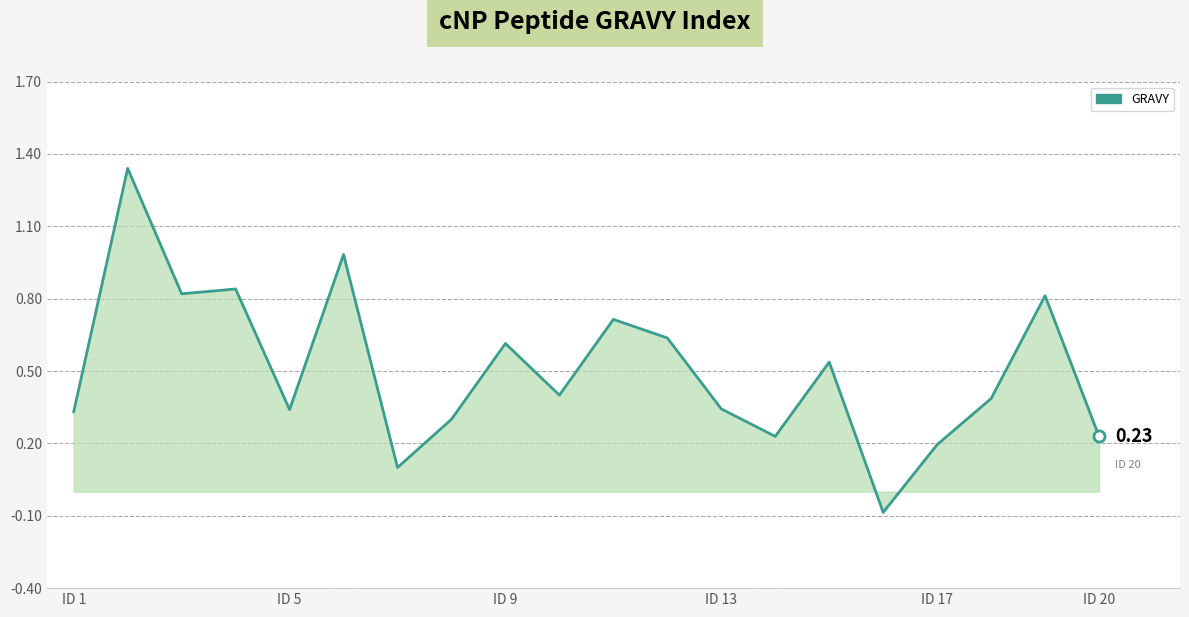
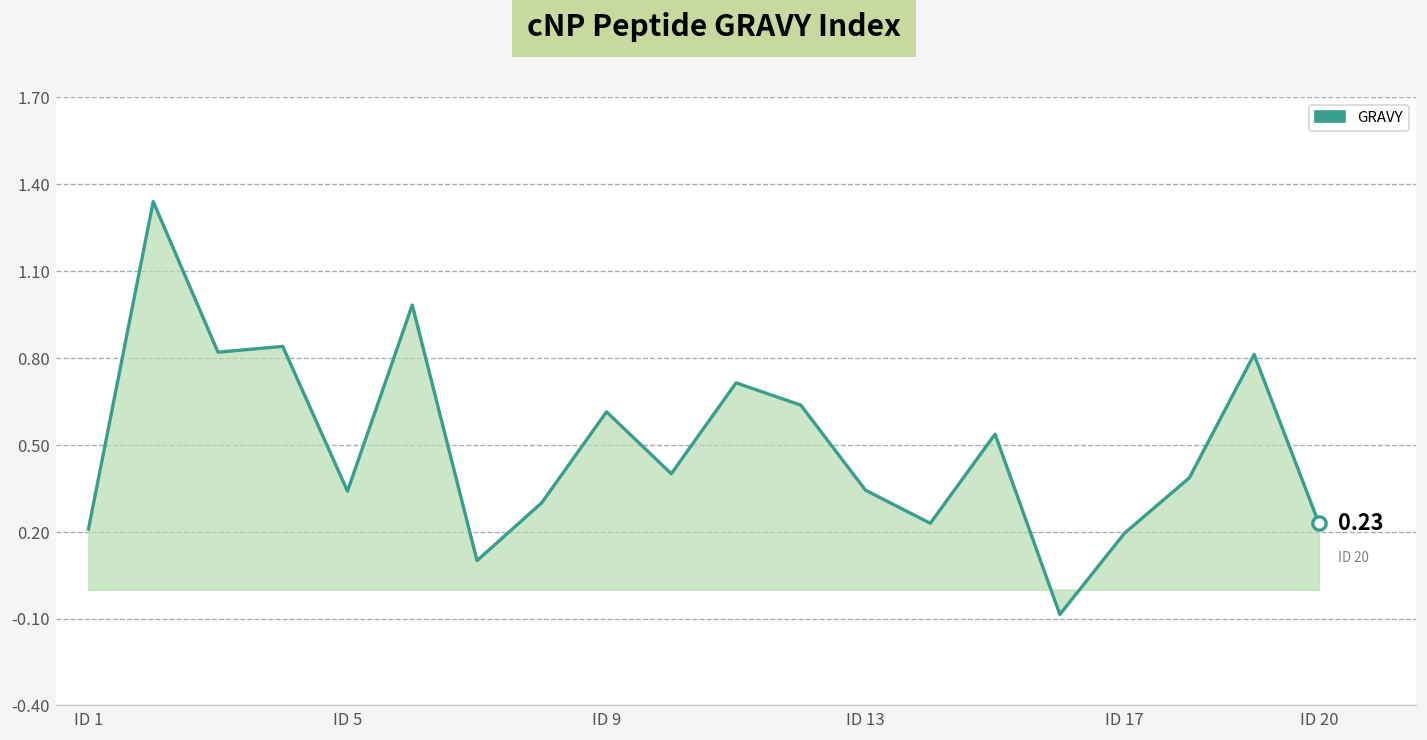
GRAVY, ID 1: 0.33 -> 0.21
